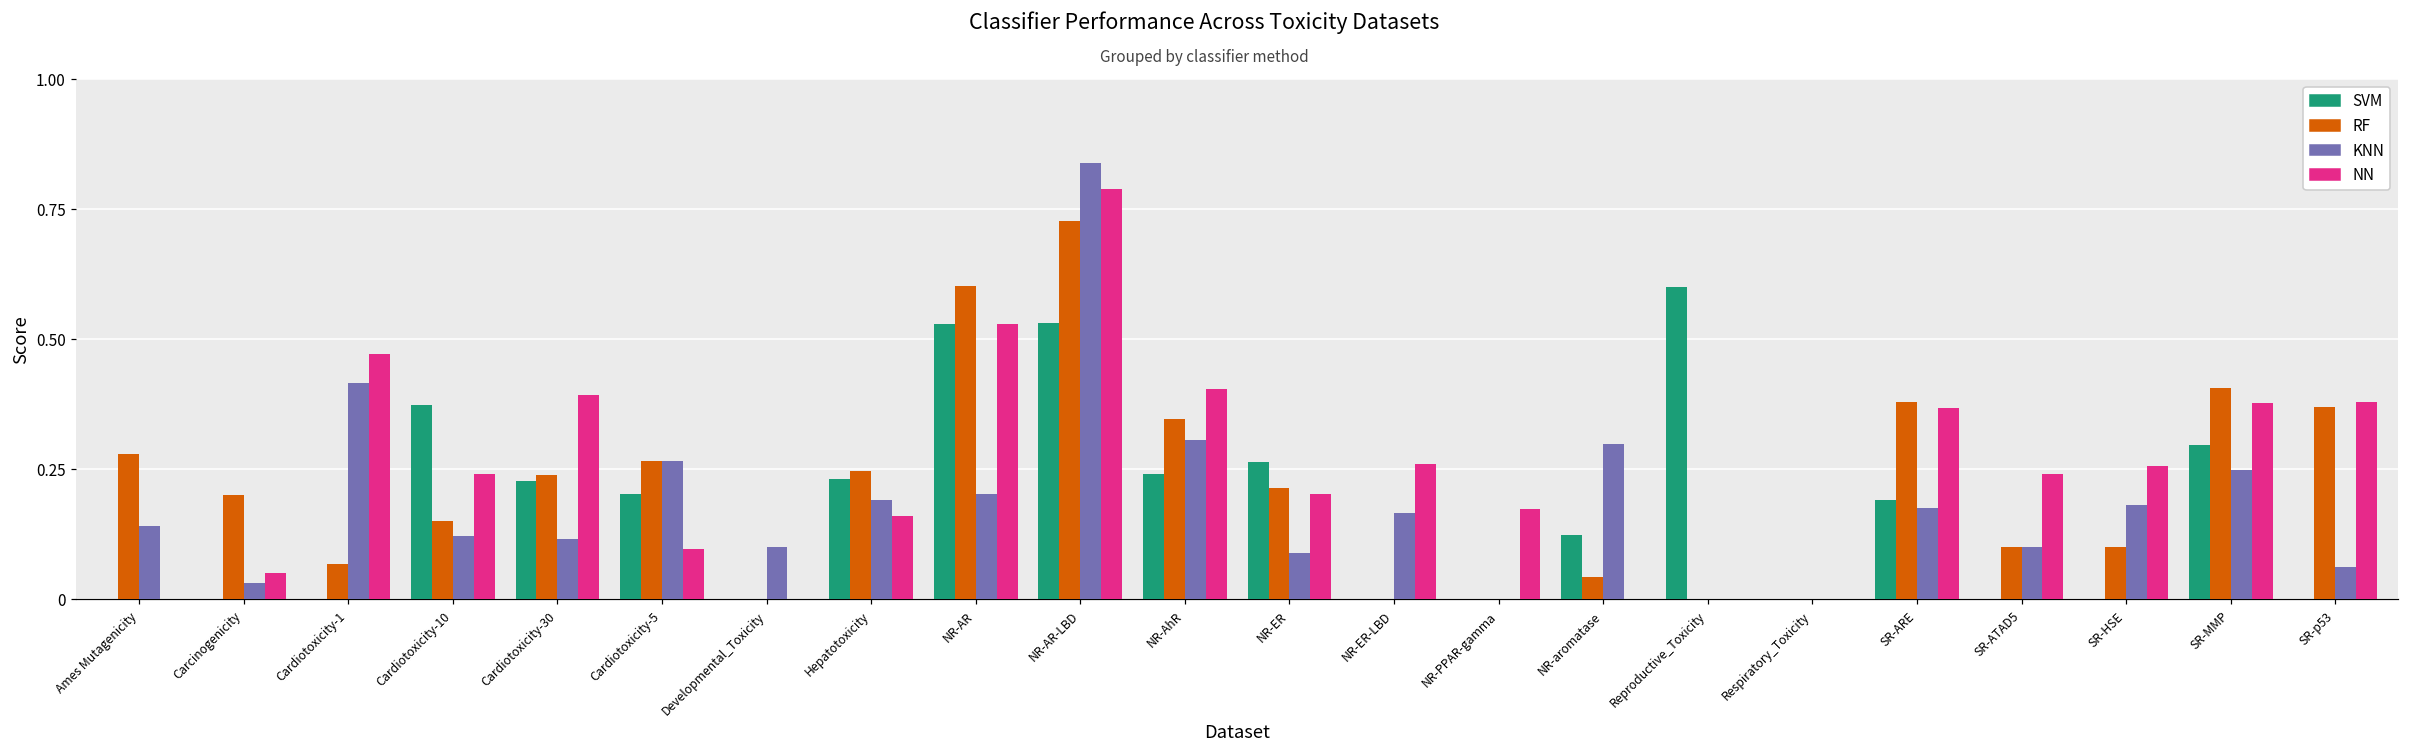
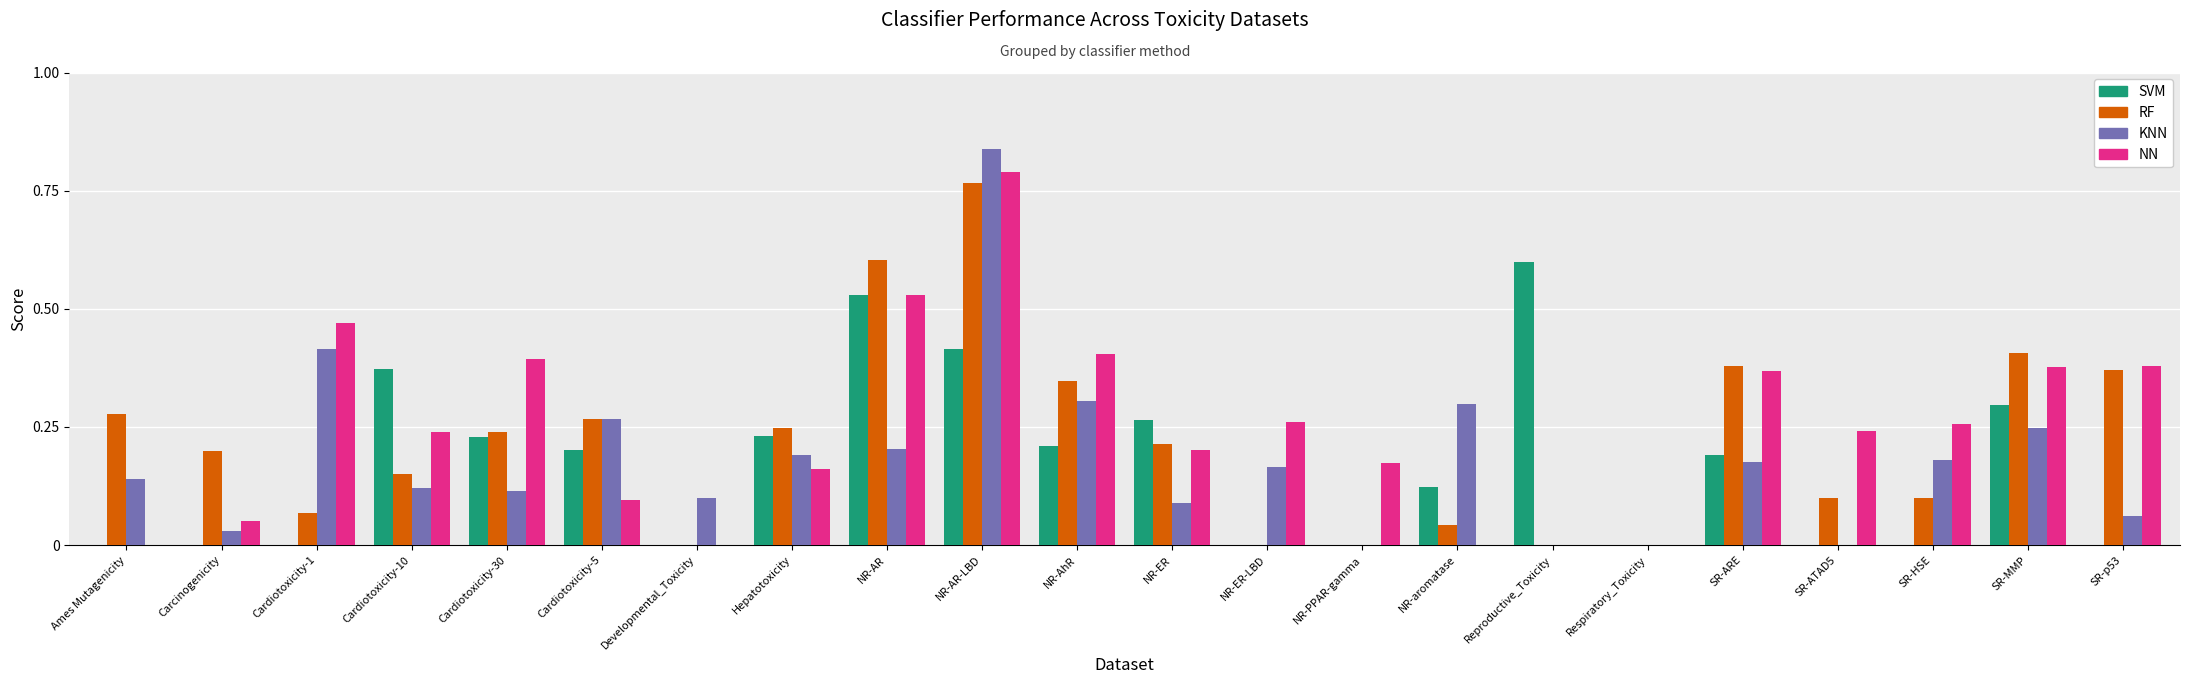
SVM, NR-AR-LBD: 0.53 -> 0.42
RF, NR-AR-LBD: 0.73 -> 0.77
SVM, NR-AhR: 0.24 -> 0.21
KNN, SR-ATAD5: 0.1 -> 0.0
